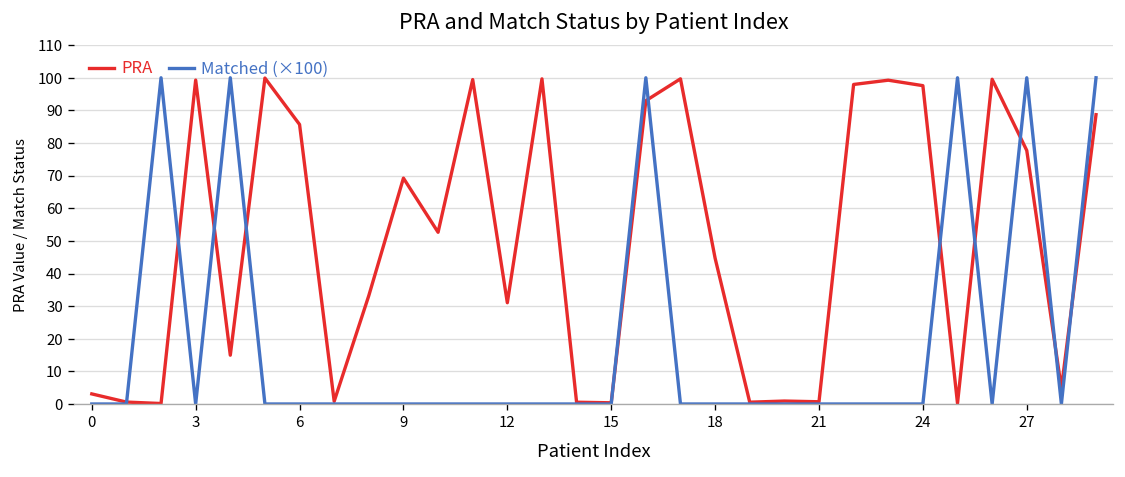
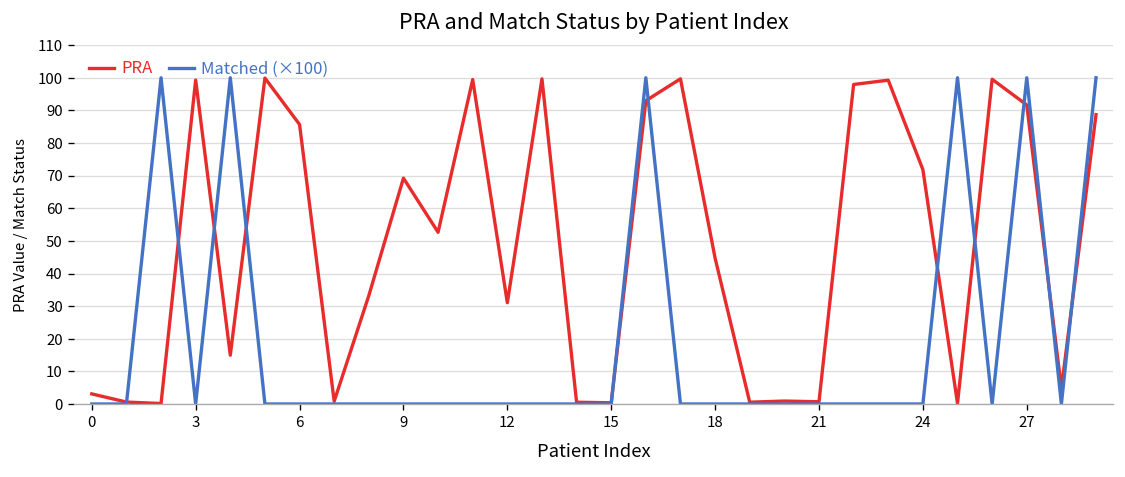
PRA, 24: 98 -> 72
PRA, 27: 78 -> 92
